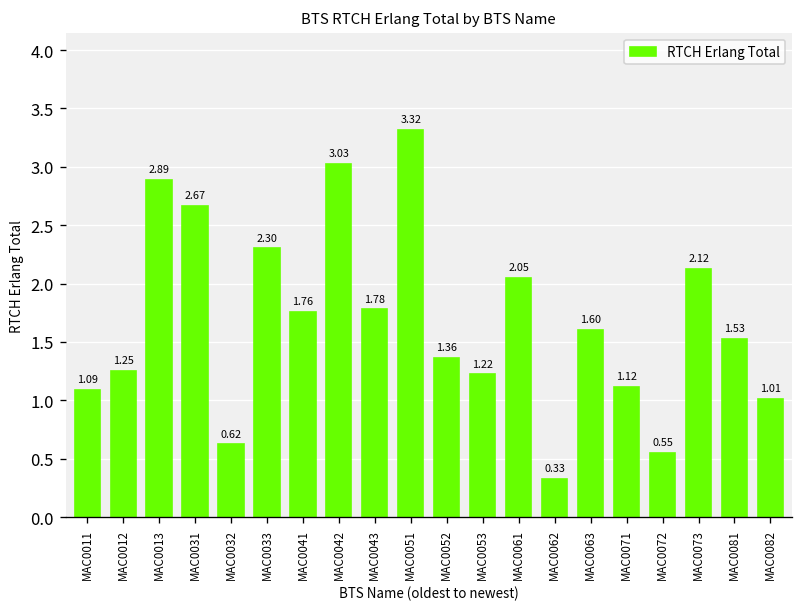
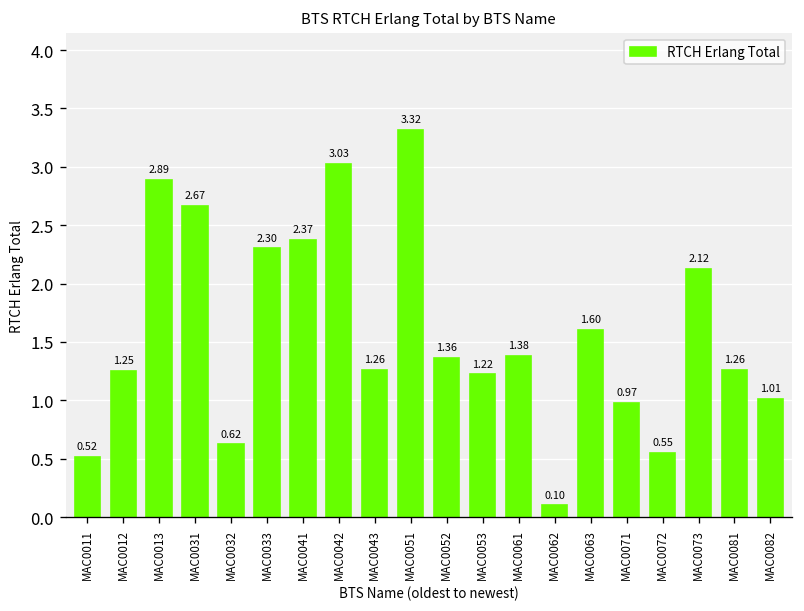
MAC0011: 1.09 -> 0.52
MAC0041: 1.76 -> 2.37
MAC0043: 1.78 -> 1.26
MAC0061: 2.05 -> 1.38
MAC0062: 0.33 -> 0.10
MAC0071: 1.12 -> 0.97
MAC0081: 1.53 -> 1.26
